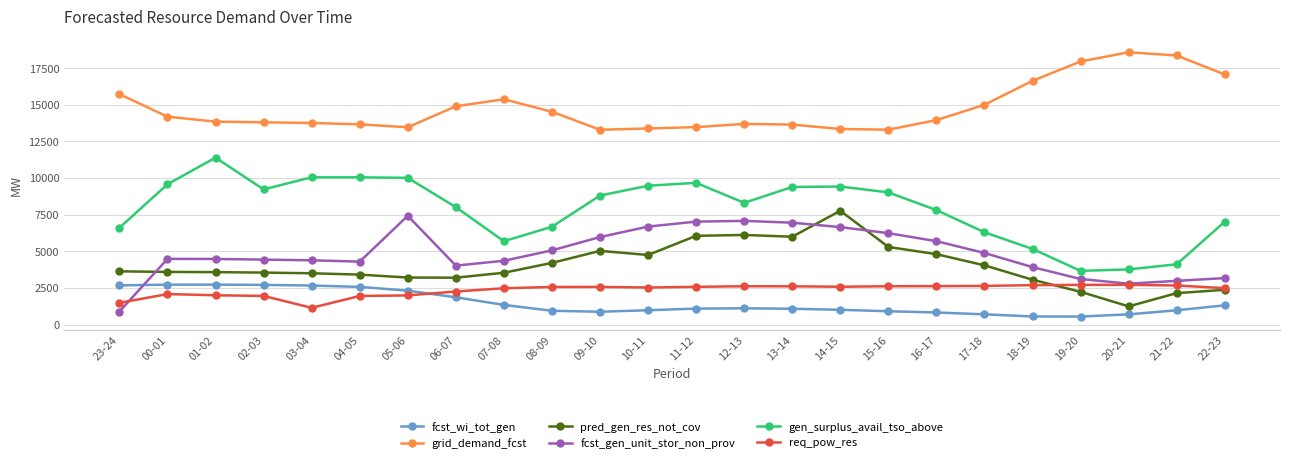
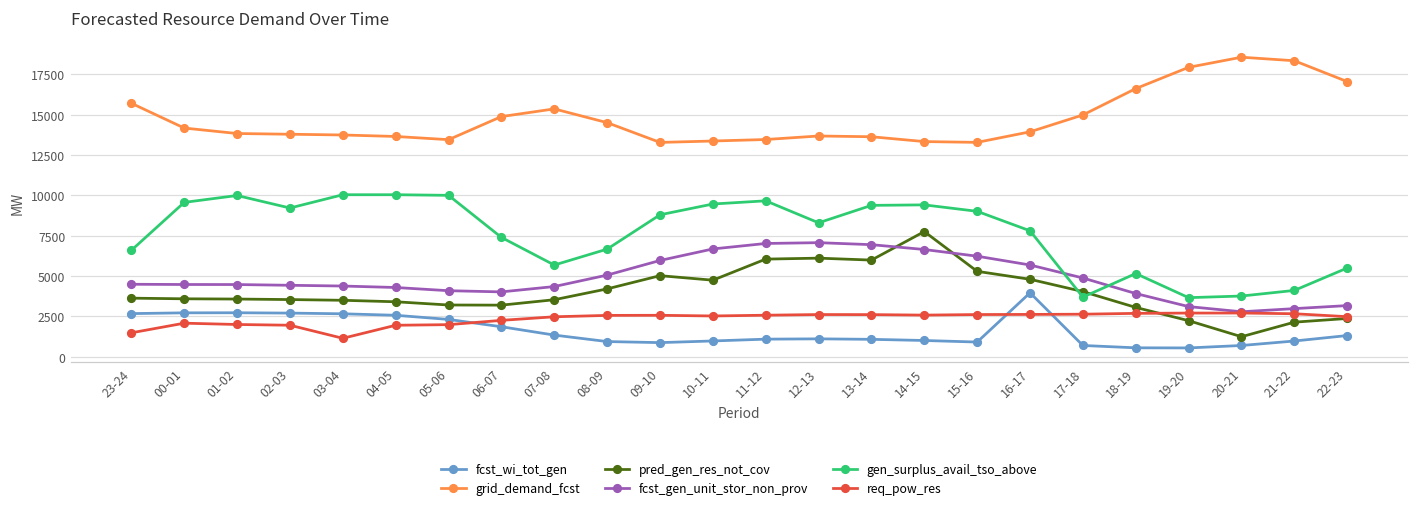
fcst_gen_unit_stor_non_prov, 23-24: 900 -> 4500
gen_surplus_avail_tso_above, 01-02: 11400 -> 10000
fcst_gen_unit_stor_non_prov, 05-06: 7400 -> 4100
gen_surplus_avail_tso_above, 06-07: 8000 -> 7400
fcst_wi_tot_gen, 16-17: 800 -> 4000
gen_surplus_avail_tso_above, 17-18: 6300 -> 3700
gen_surplus_avail_tso_above, 22-23: 7000 -> 5500
